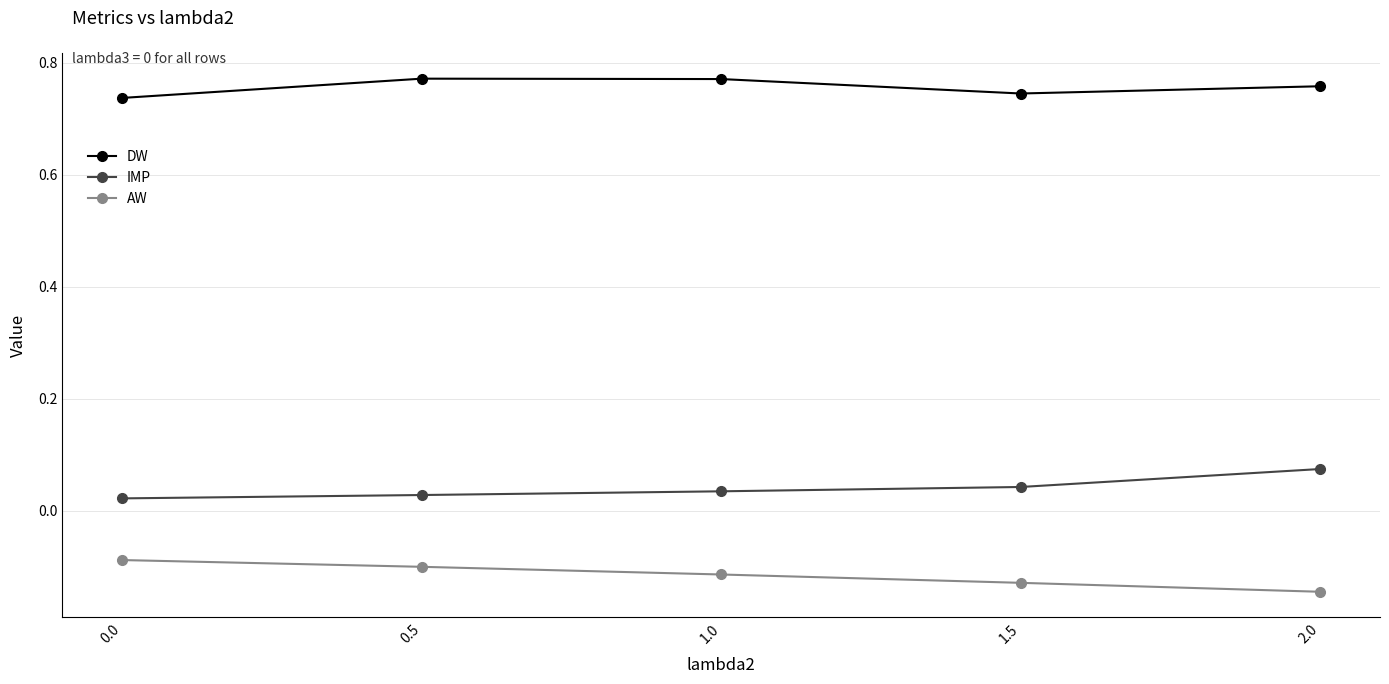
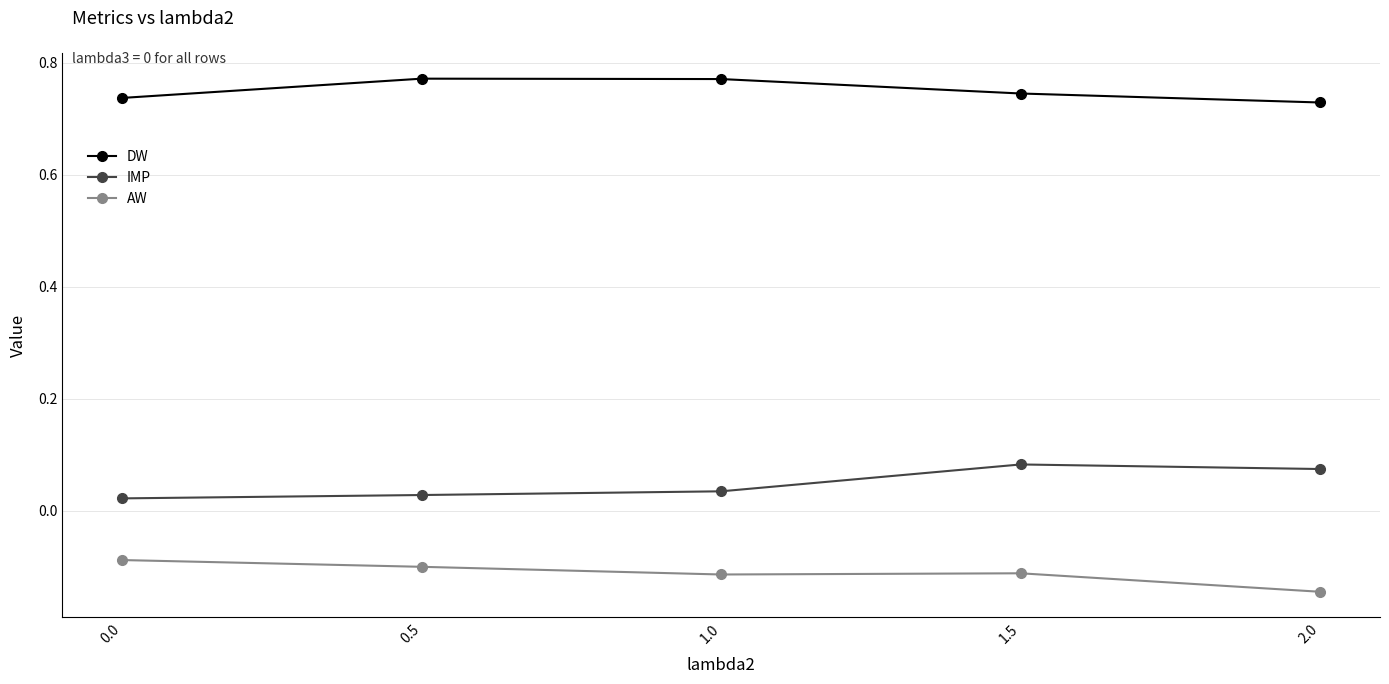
IMP, 1.5: 0.04 -> 0.08
AW, 1.5: -0.13 -> -0.11
DW, 2.0: 0.76 -> 0.73
